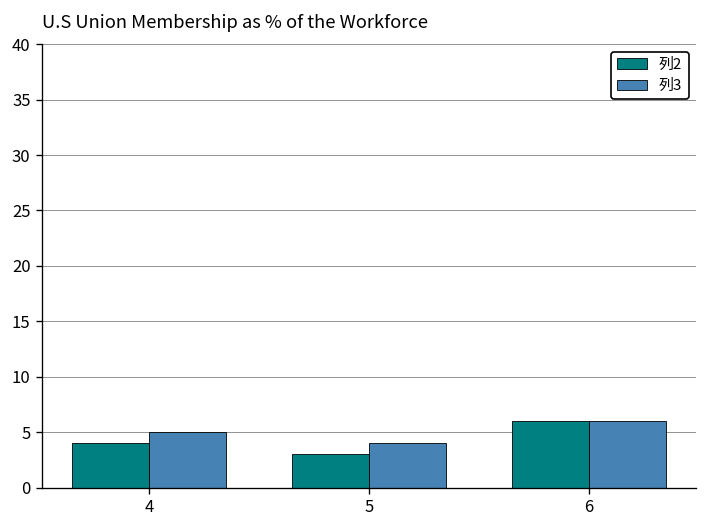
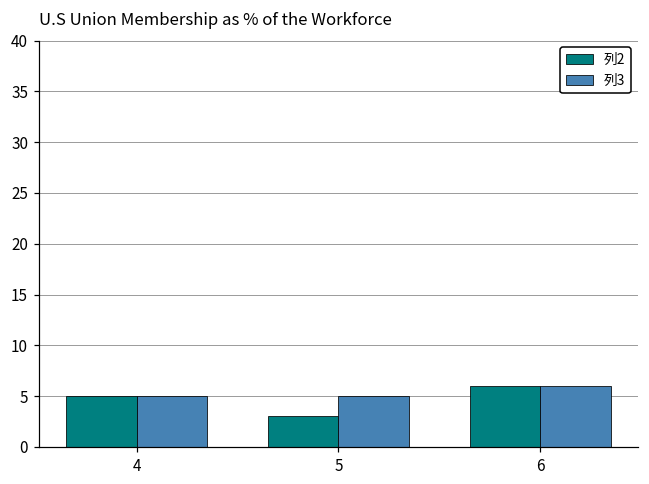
列2, 4: 4 -> 5
列3, 5: 4 -> 5
